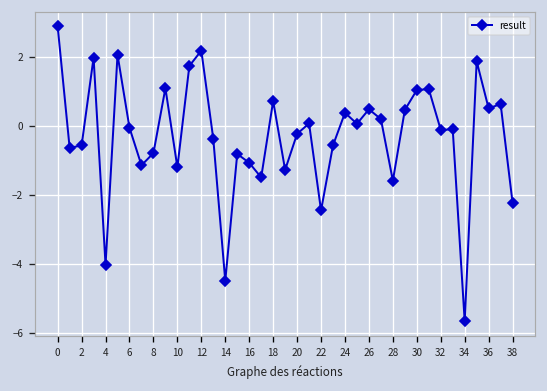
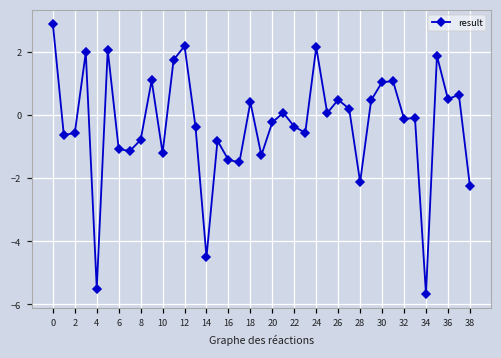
4: -4.0 -> -5.5
6: -0.1 -> -1.1
16: -1.1 -> -1.4
18: 0.7 -> 0.4
22: -2.5 -> -0.4
24: 0.4 -> 2.2
28: -1.6 -> -2.1
